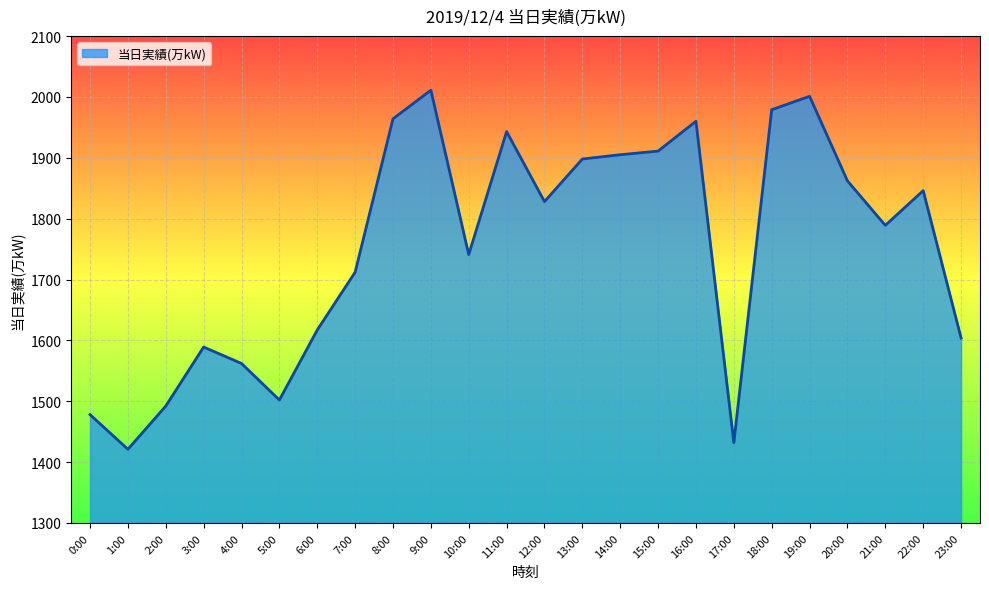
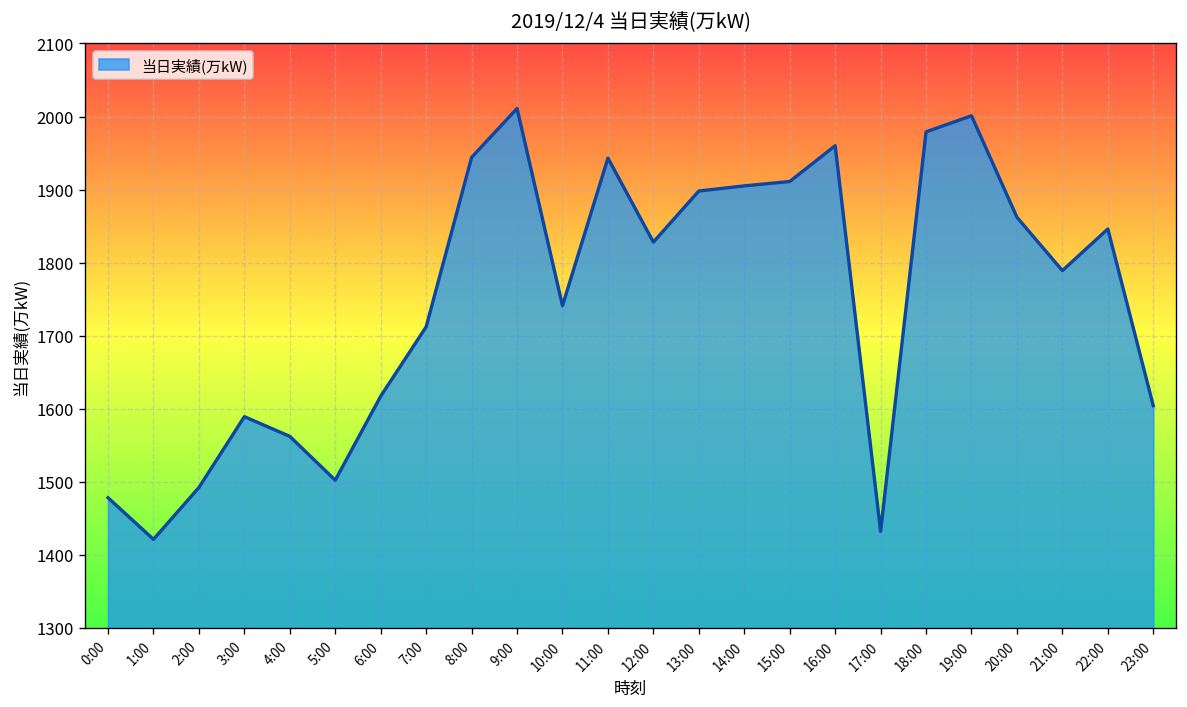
8:00: 1960 -> 1940
